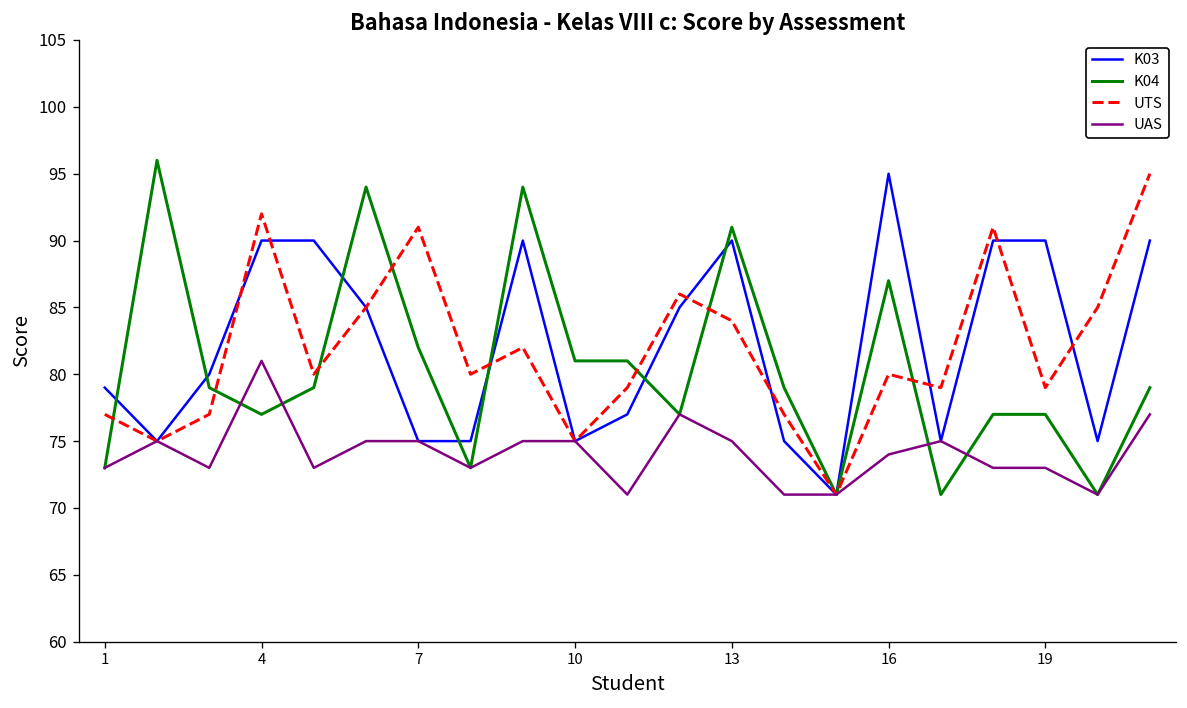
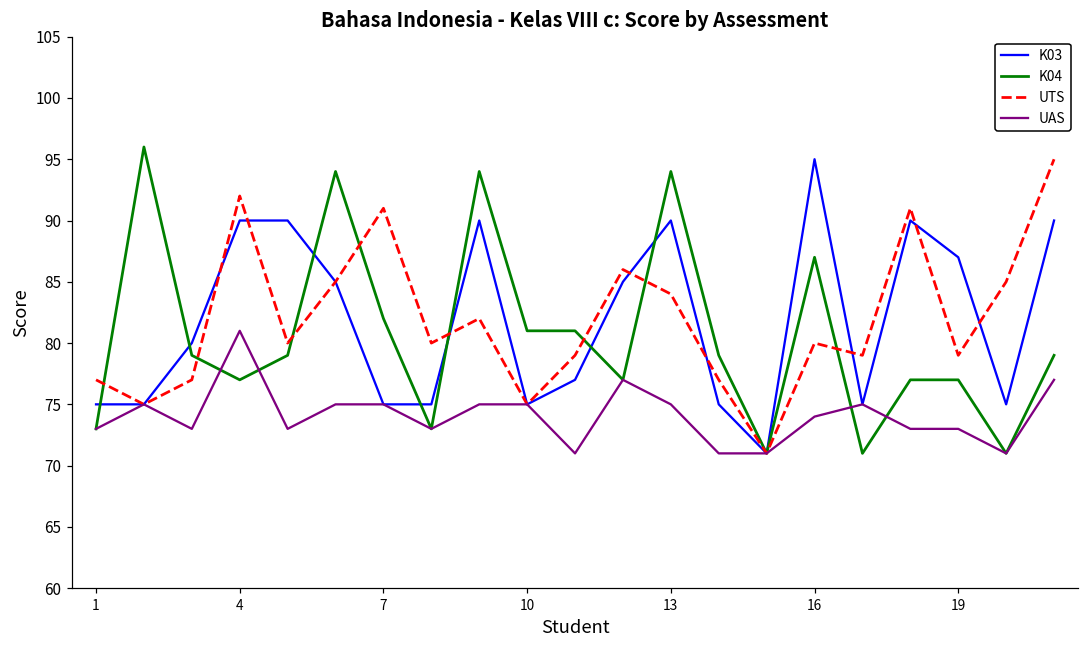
K03, 1: 79 -> 75
K04, 13: 91 -> 94
K03, 19: 90 -> 87
